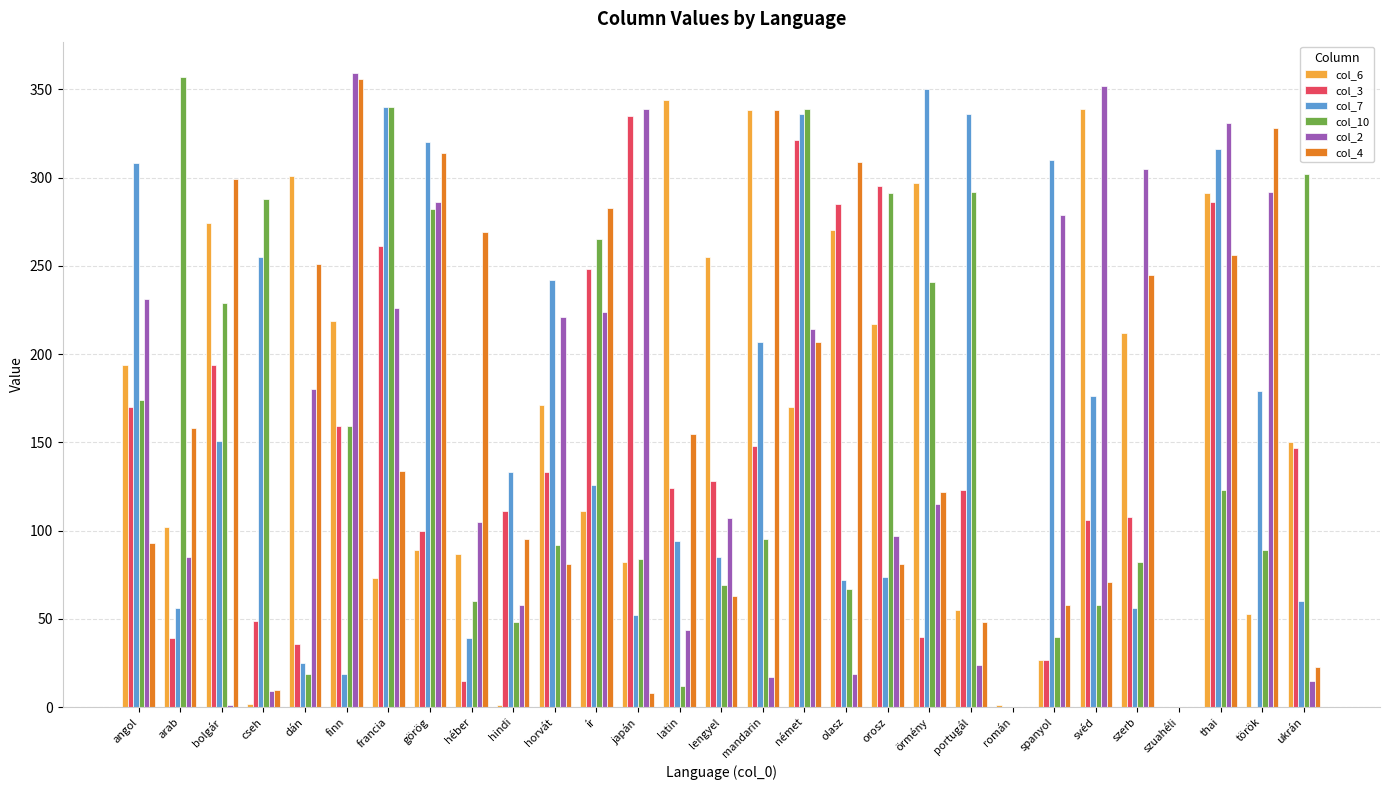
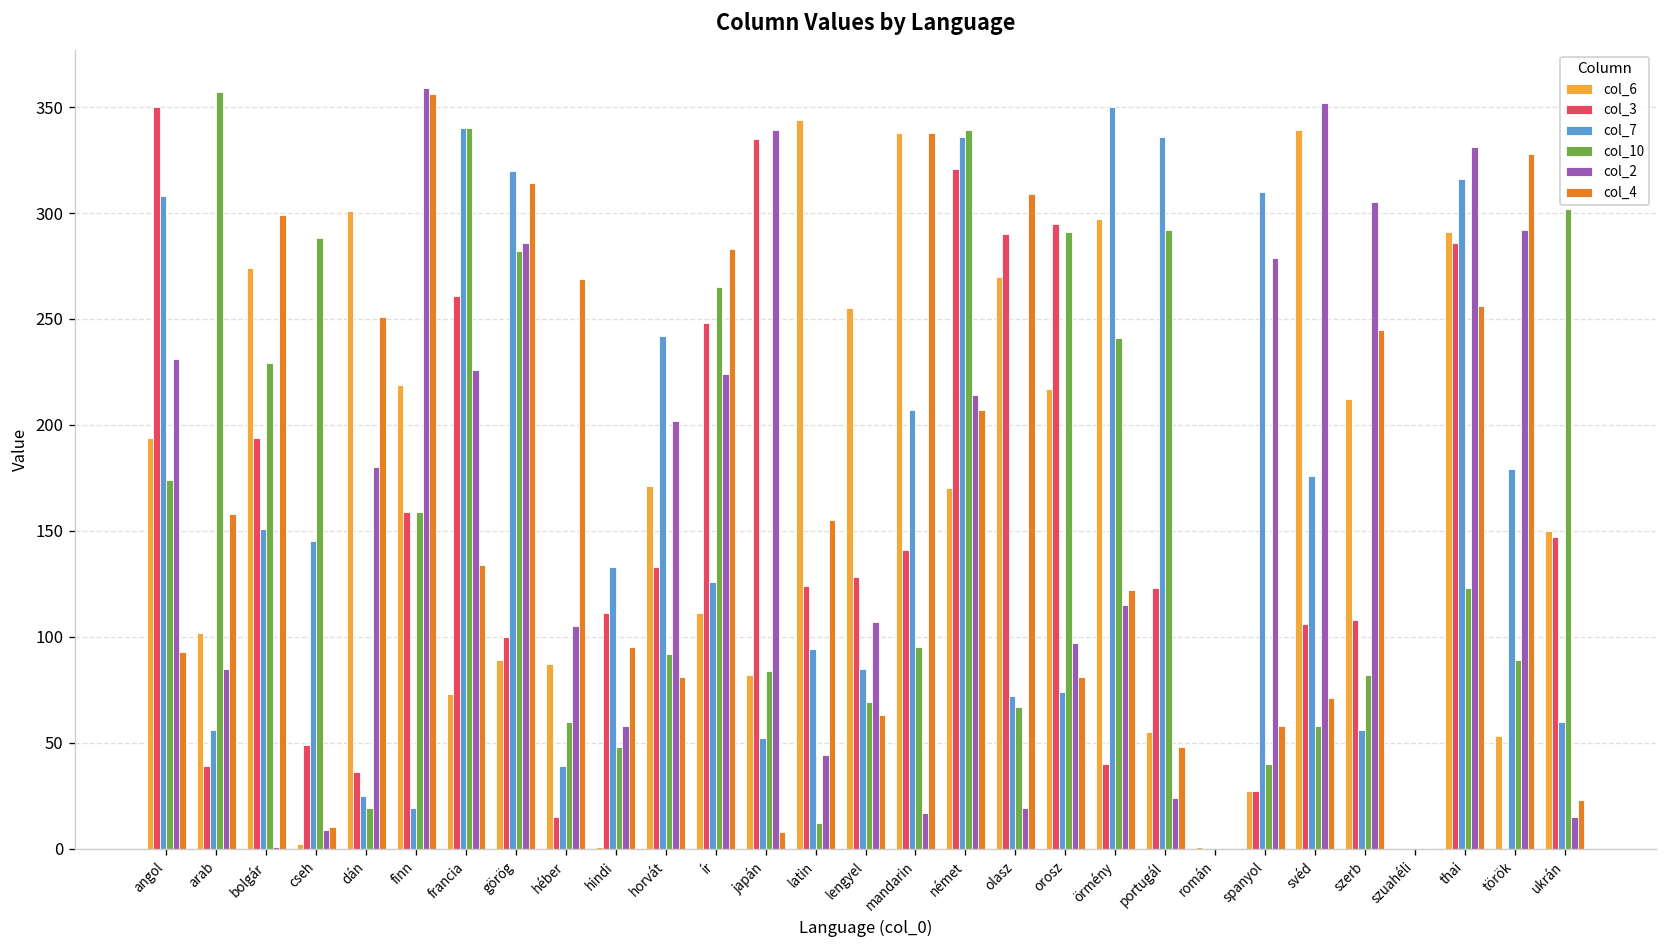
col_3, angol: 170 -> 350
col_7, cseh: 255 -> 145
col_2, horvát: 221 -> 202
col_3, mandarin: 148 -> 141
col_3, olasz: 285 -> 290
